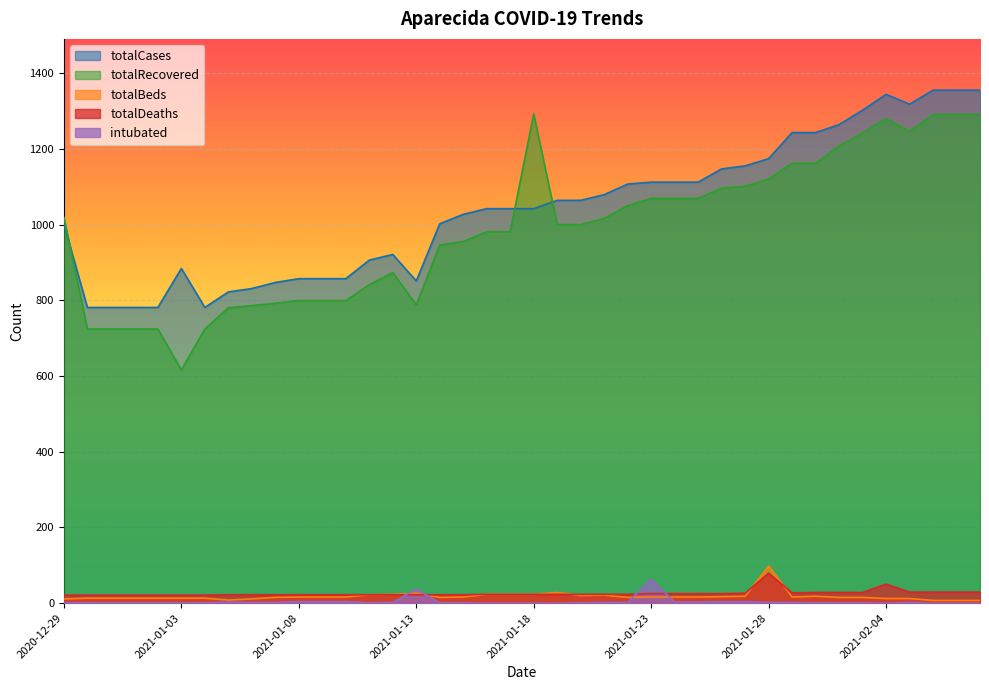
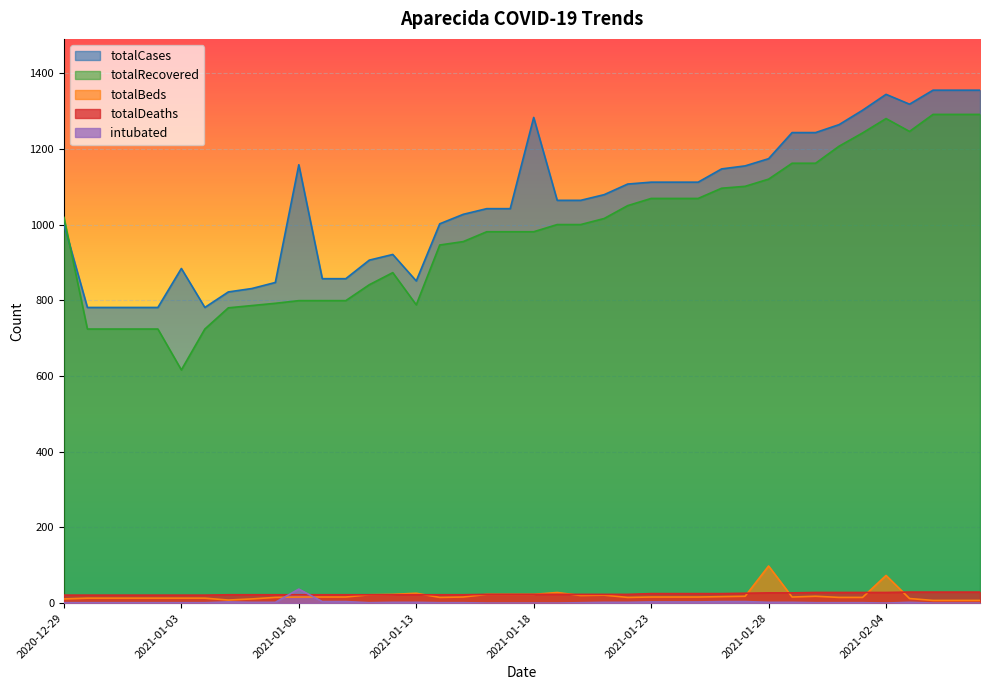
totalCases, 2021-01-08: 860 -> 1160
intubated, 2021-01-08: 0 -> 40
intubated, 2021-01-13: 40 -> 0
totalCases, 2021-01-18: 1040 -> 1280
totalRecovered, 2021-01-18: 1290 -> 980
intubated, 2021-01-23: 60 -> 0
totalDeaths, 2021-01-28: 80 -> 30
totalBeds, 2021-02-04: 10 -> 70
totalDeaths, 2021-02-04: 50 -> 30
